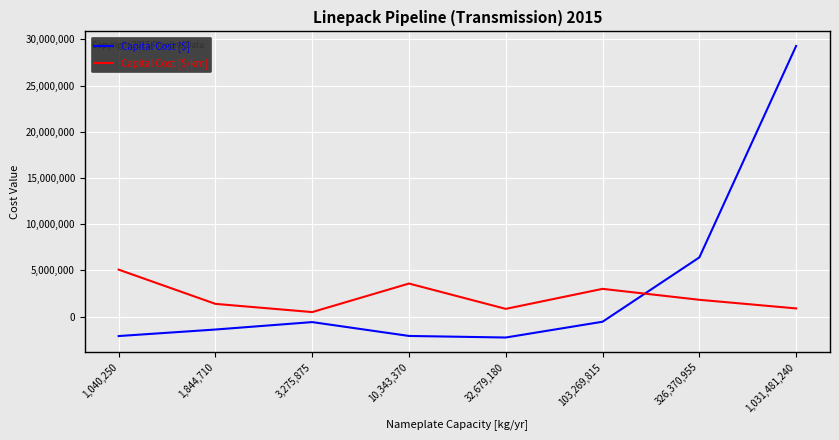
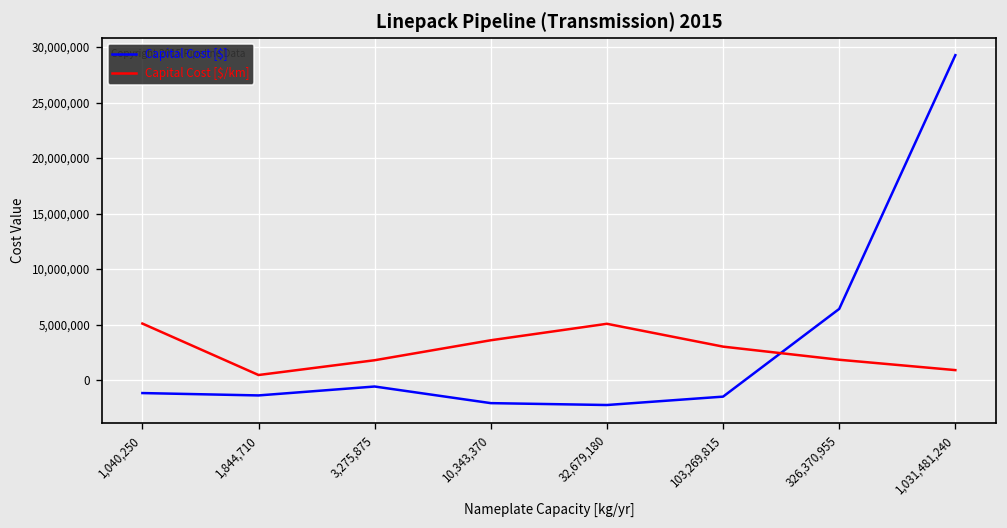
Capital Cost [$], 1,040,250: -2,000,000 -> -1,000,000
Capital Cost [$/km], 1,844,710: 1,000,000 -> 0
Capital Cost [$/km], 3,275,875: 1,000,000 -> 2,000,000
Capital Cost [$/km], 32,679,180: 1,000,000 -> 5,000,000
Capital Cost [$], 103,269,815: -500,000 -> -1,500,000
